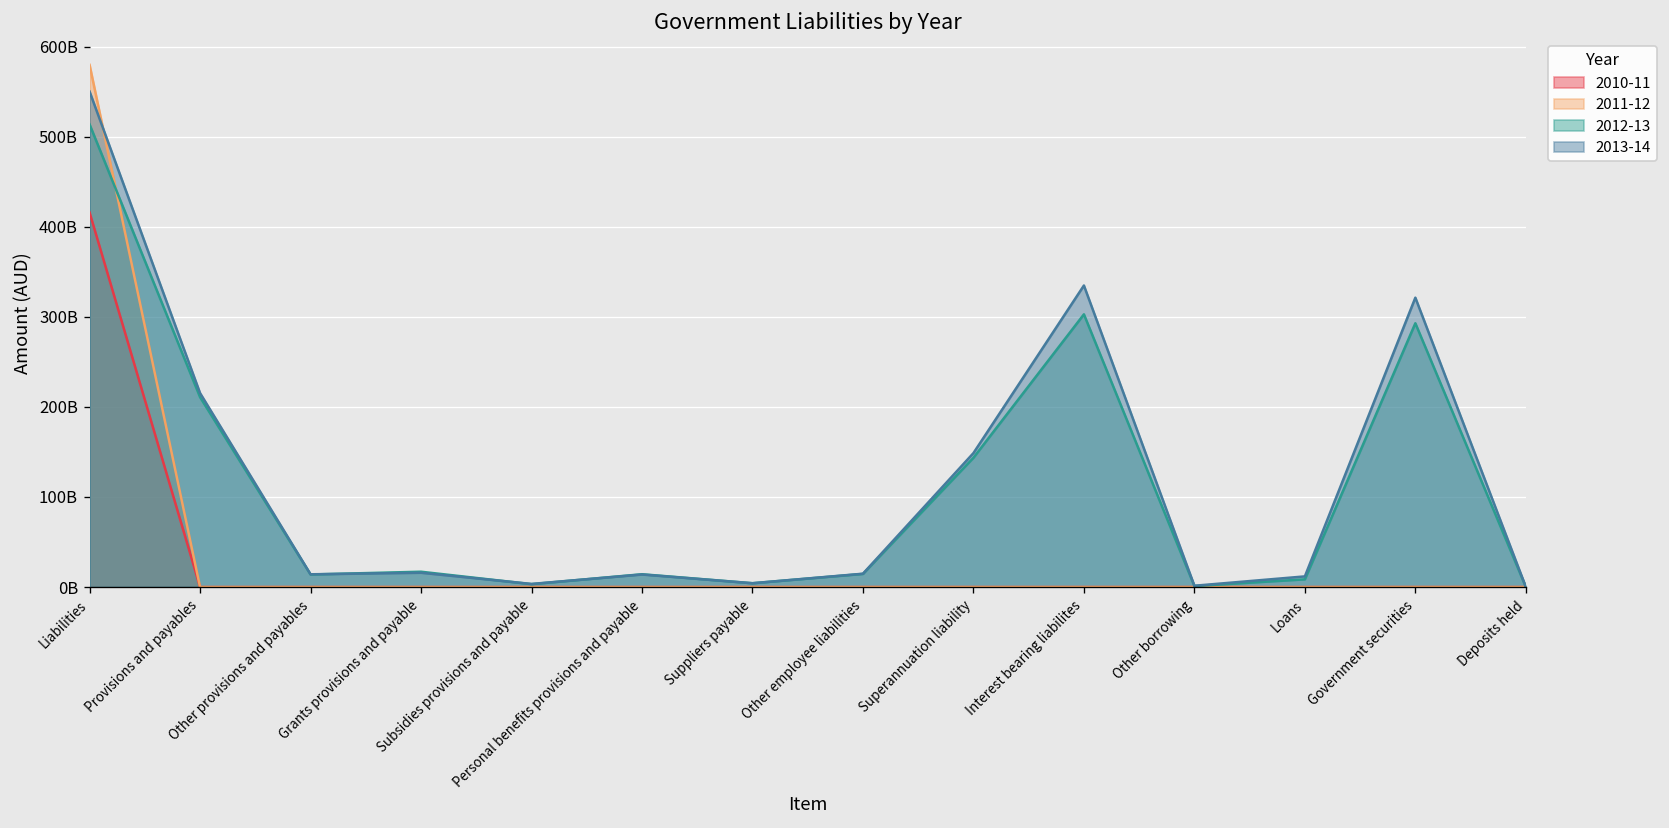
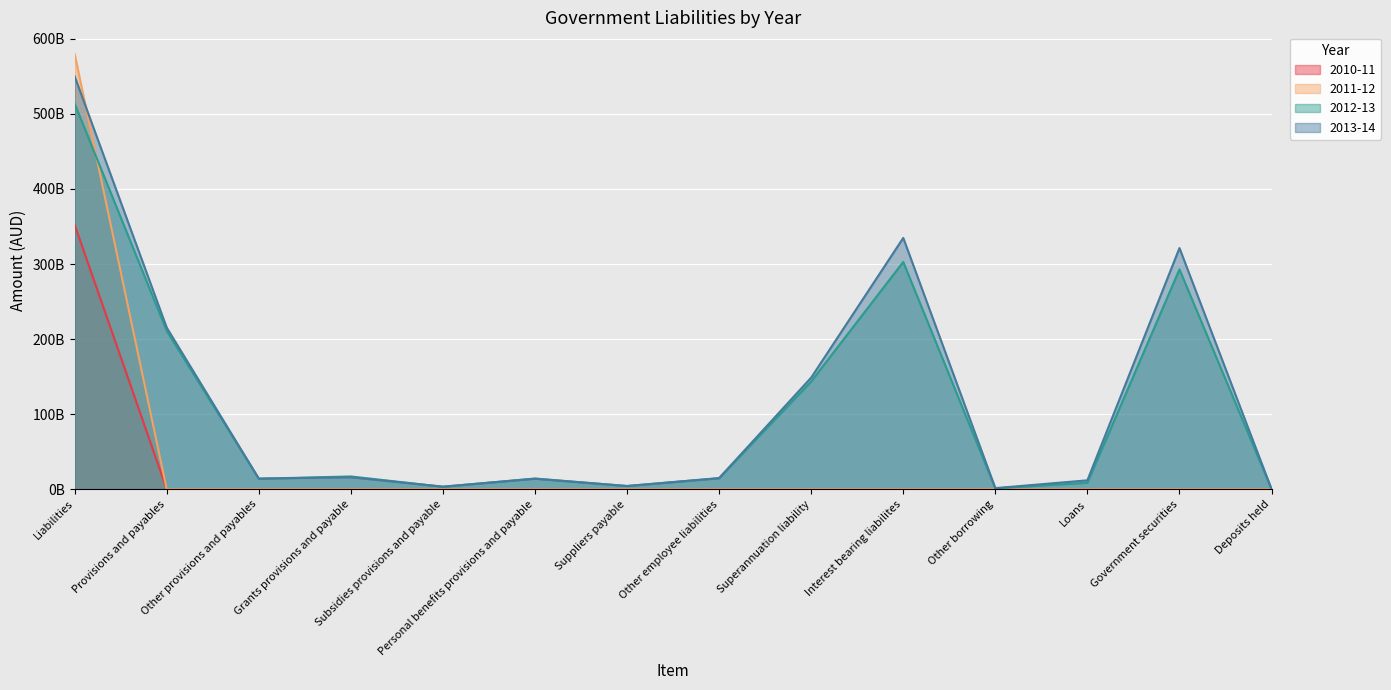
2010-11, Liabilities: 420000000000 -> 350000000000
